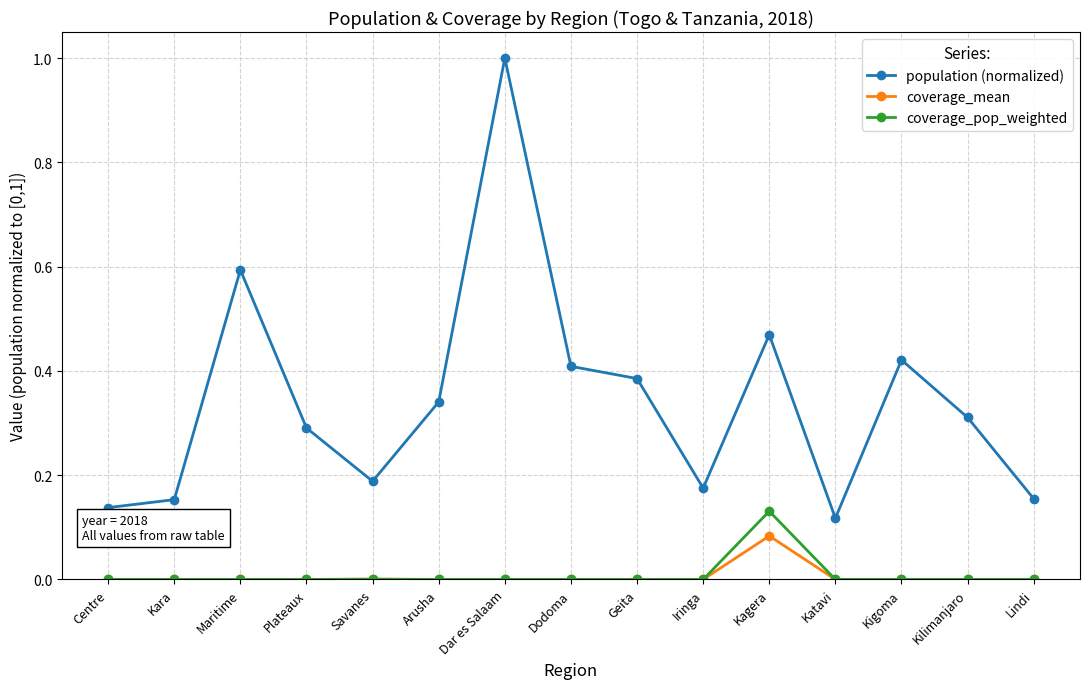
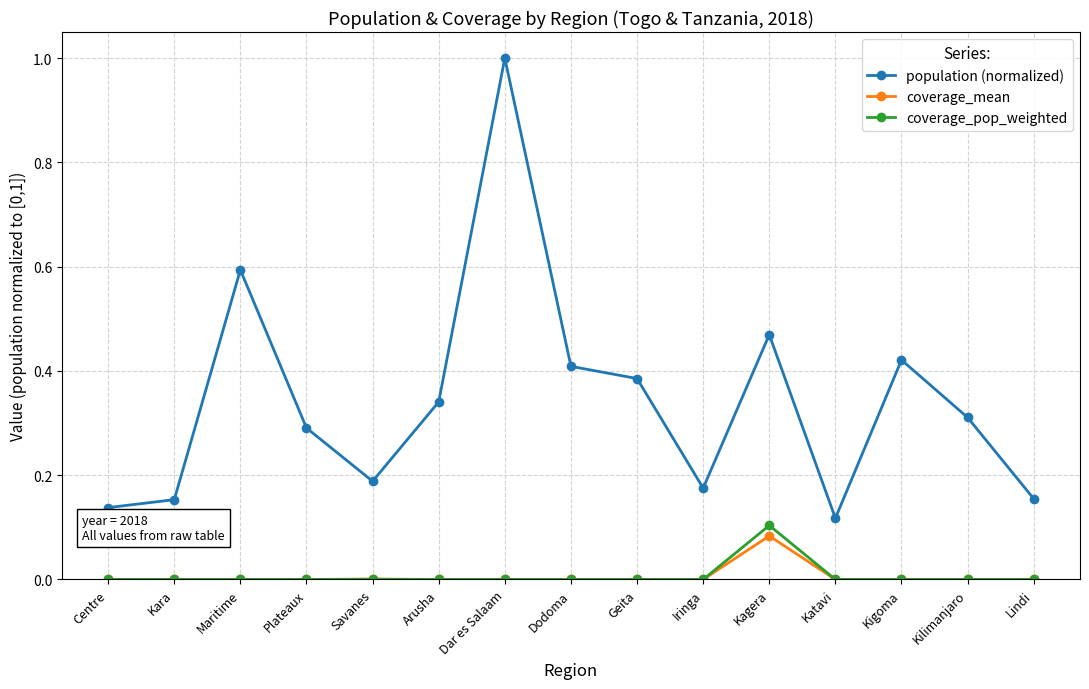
coverage_pop_weighted, Kagera: 0.13 -> 0.10
